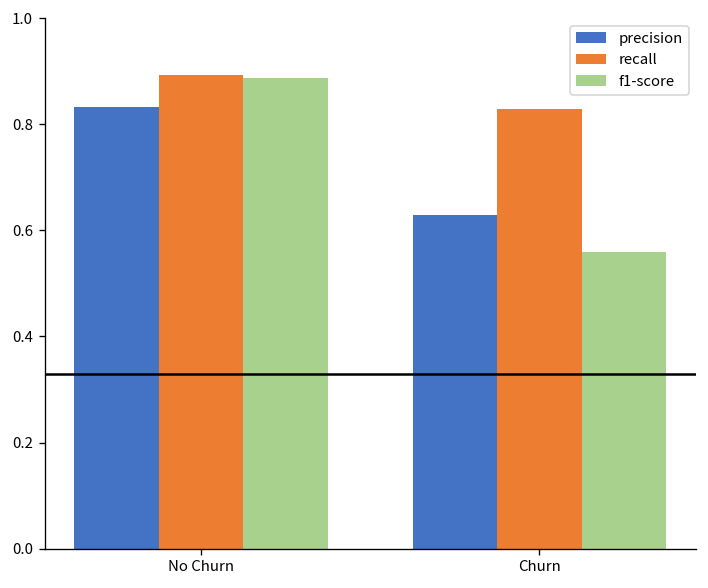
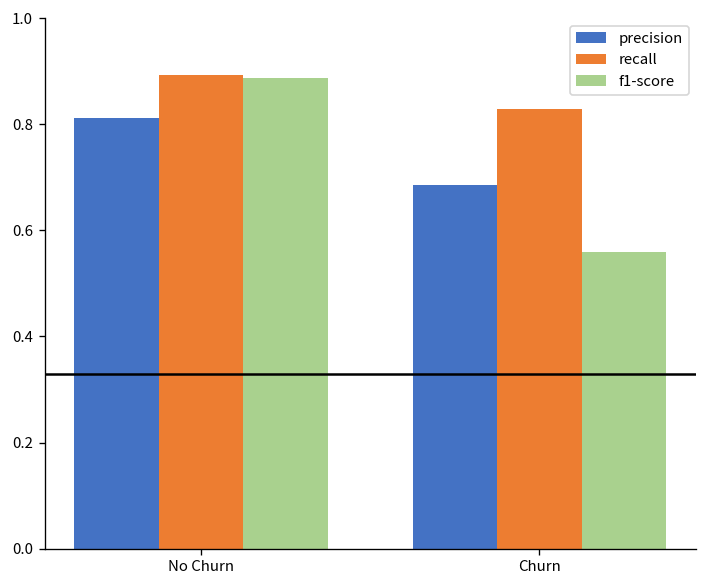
precision, No Churn: 0.83 -> 0.81
precision, Churn: 0.63 -> 0.69
